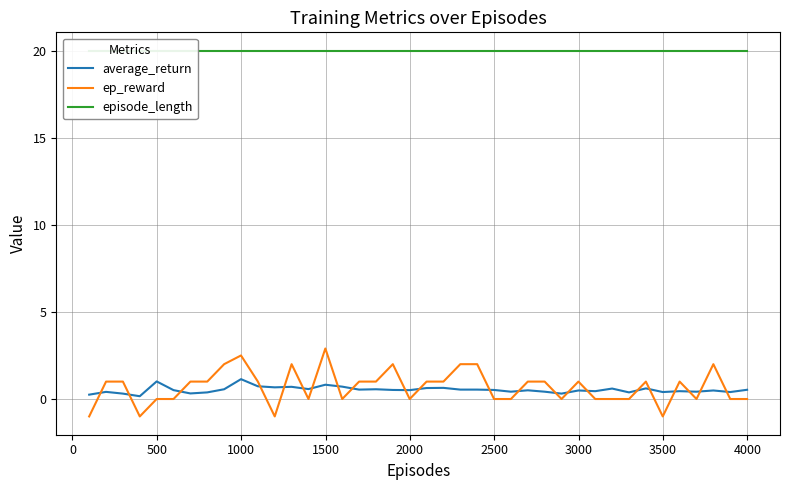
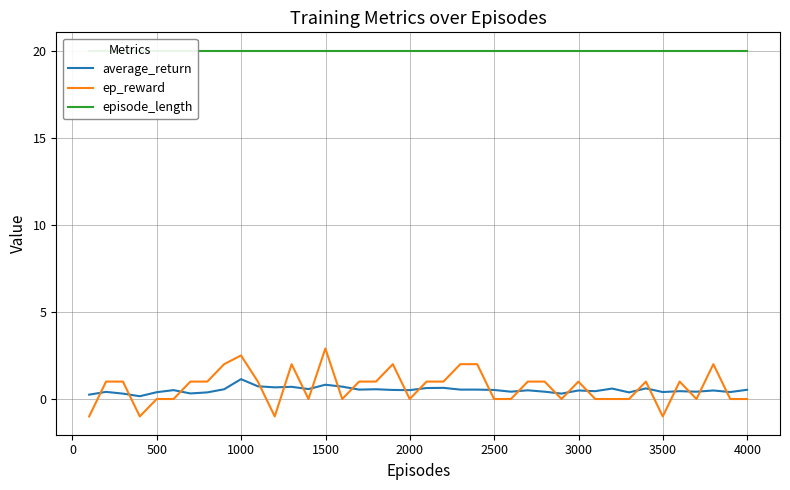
average_return, 500: 1.0 -> 0.4
